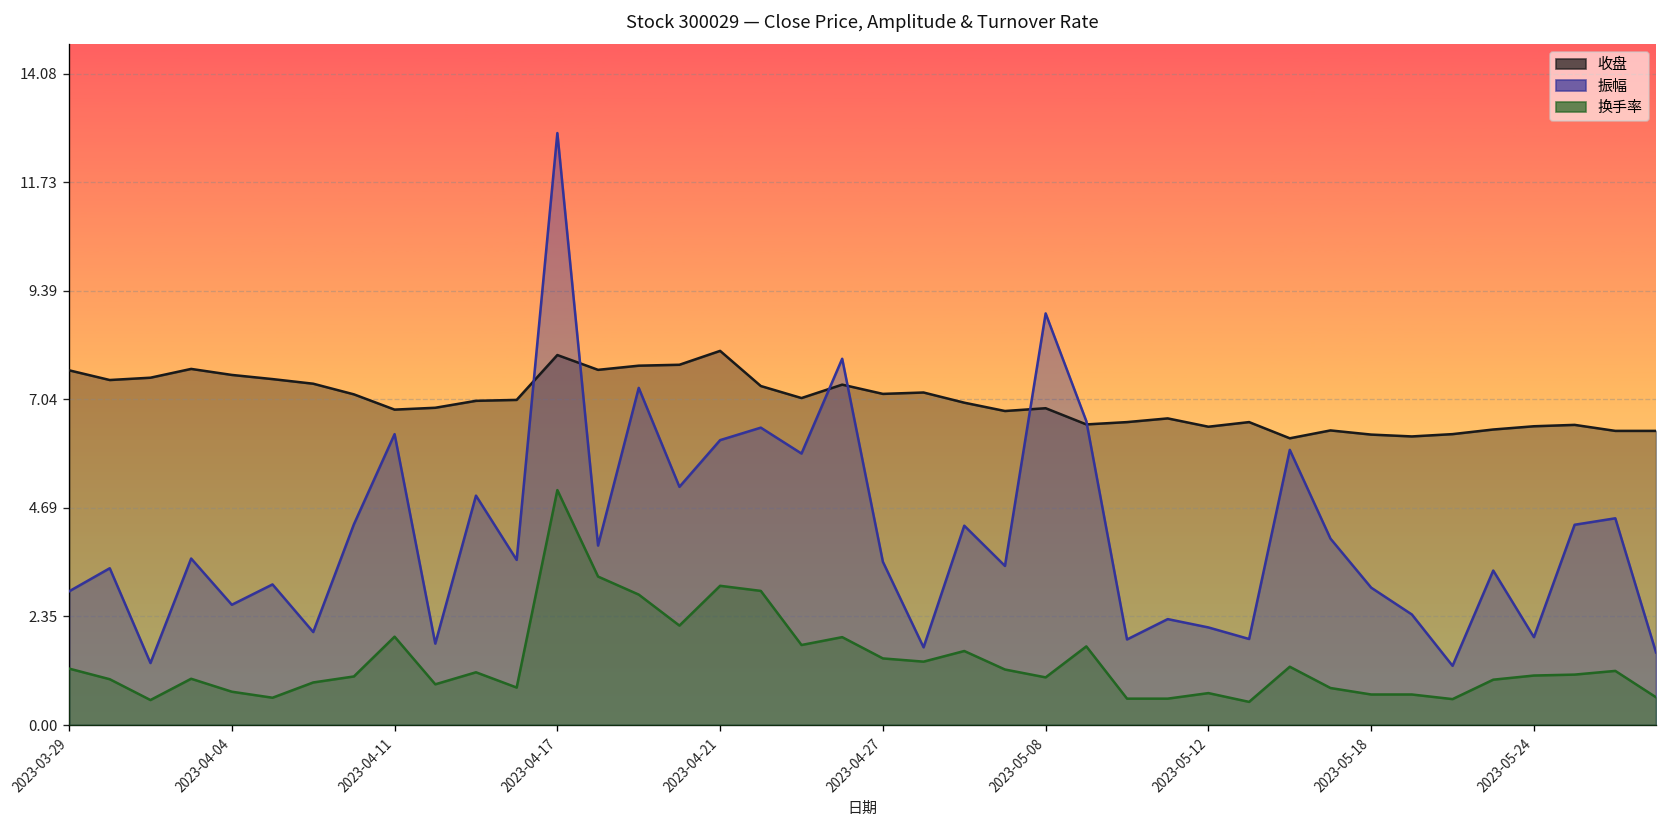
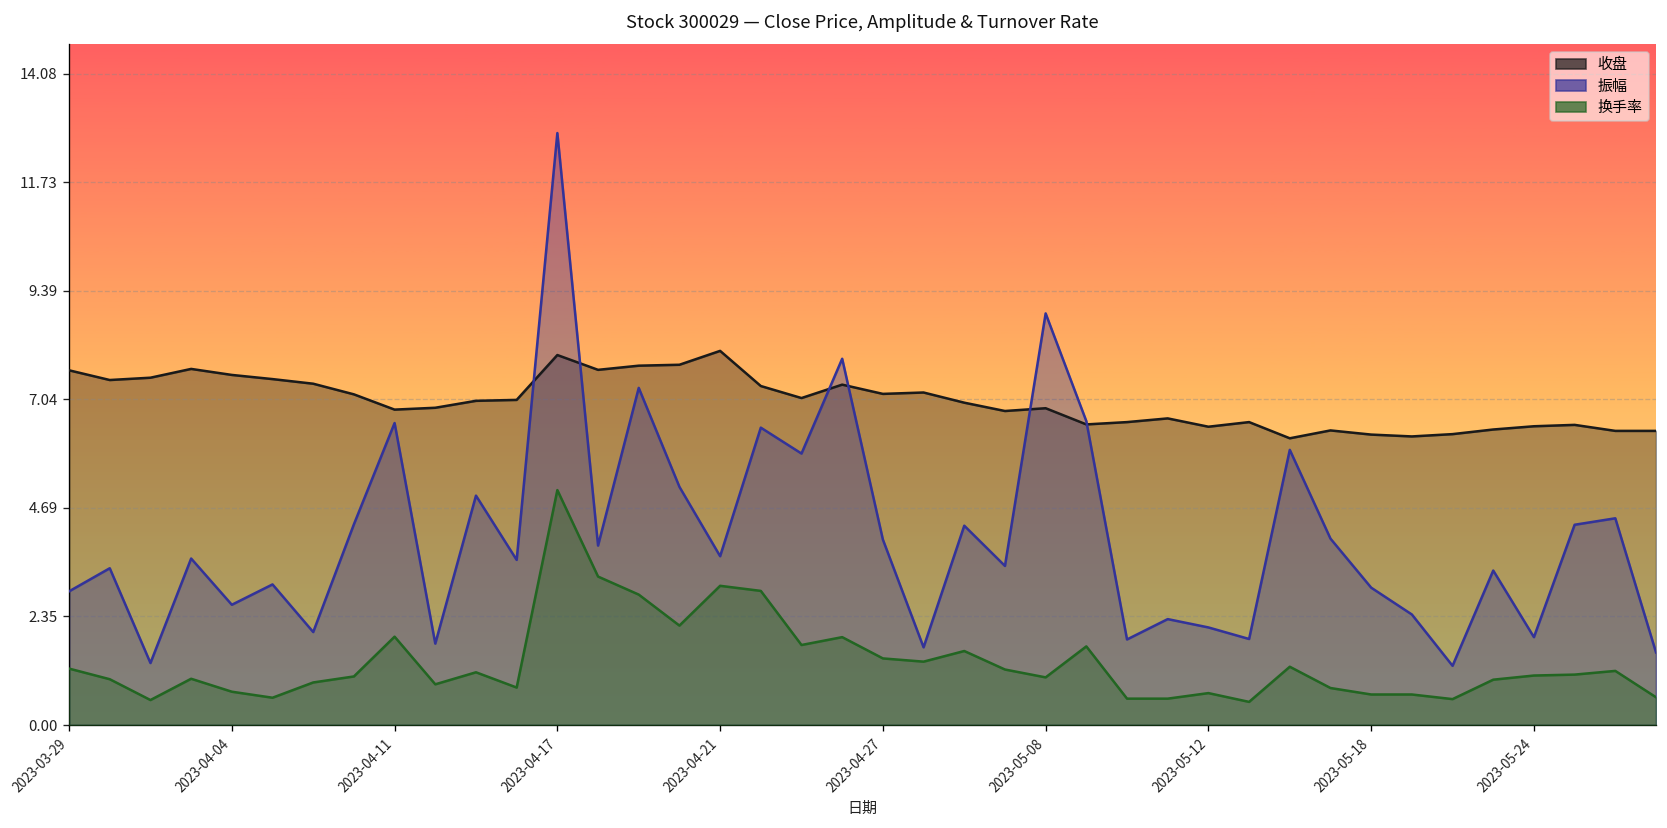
振幅, 2023-04-11: 6.3 -> 6.5
振幅, 2023-04-21: 6.2 -> 3.7
振幅, 2023-04-27: 3.5 -> 4.0
